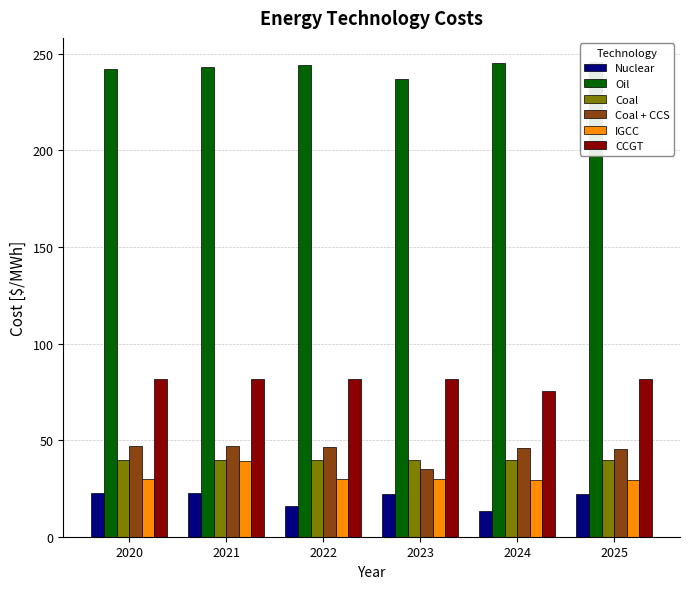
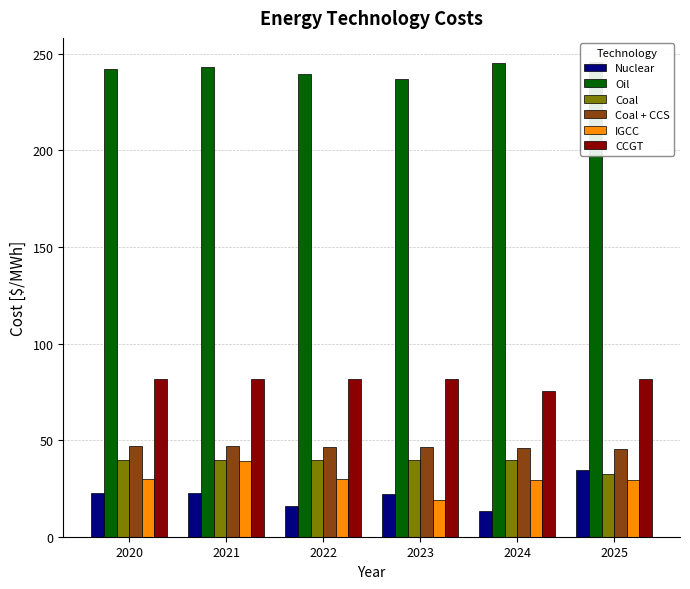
Oil, 2022: 244 -> 240
Coal + CCS, 2023: 35 -> 46
IGCC, 2023: 30 -> 19
Nuclear, 2025: 22 -> 35
Coal, 2025: 40 -> 32
